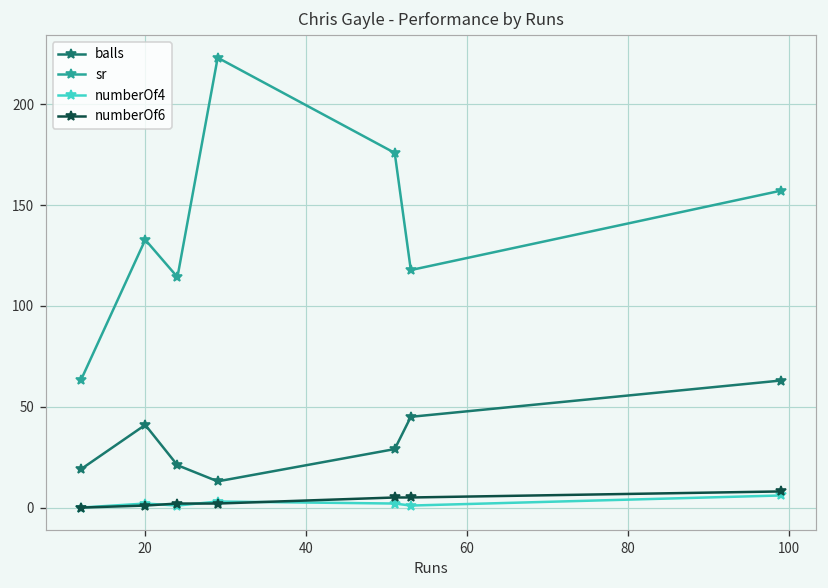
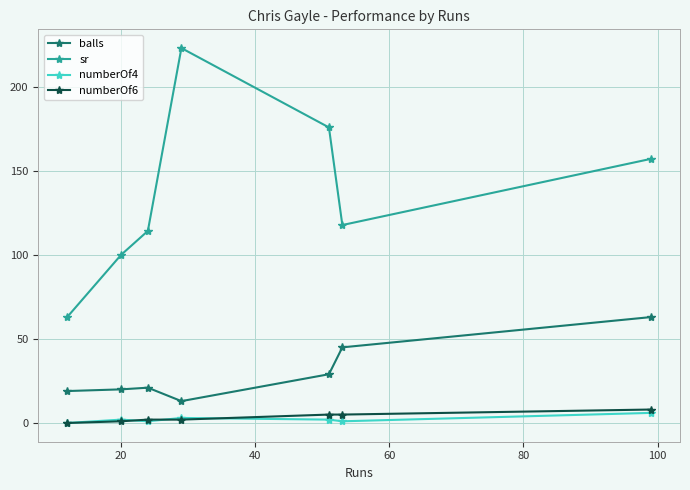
balls, 20: 41 -> 20
sr, 20: 133 -> 100
